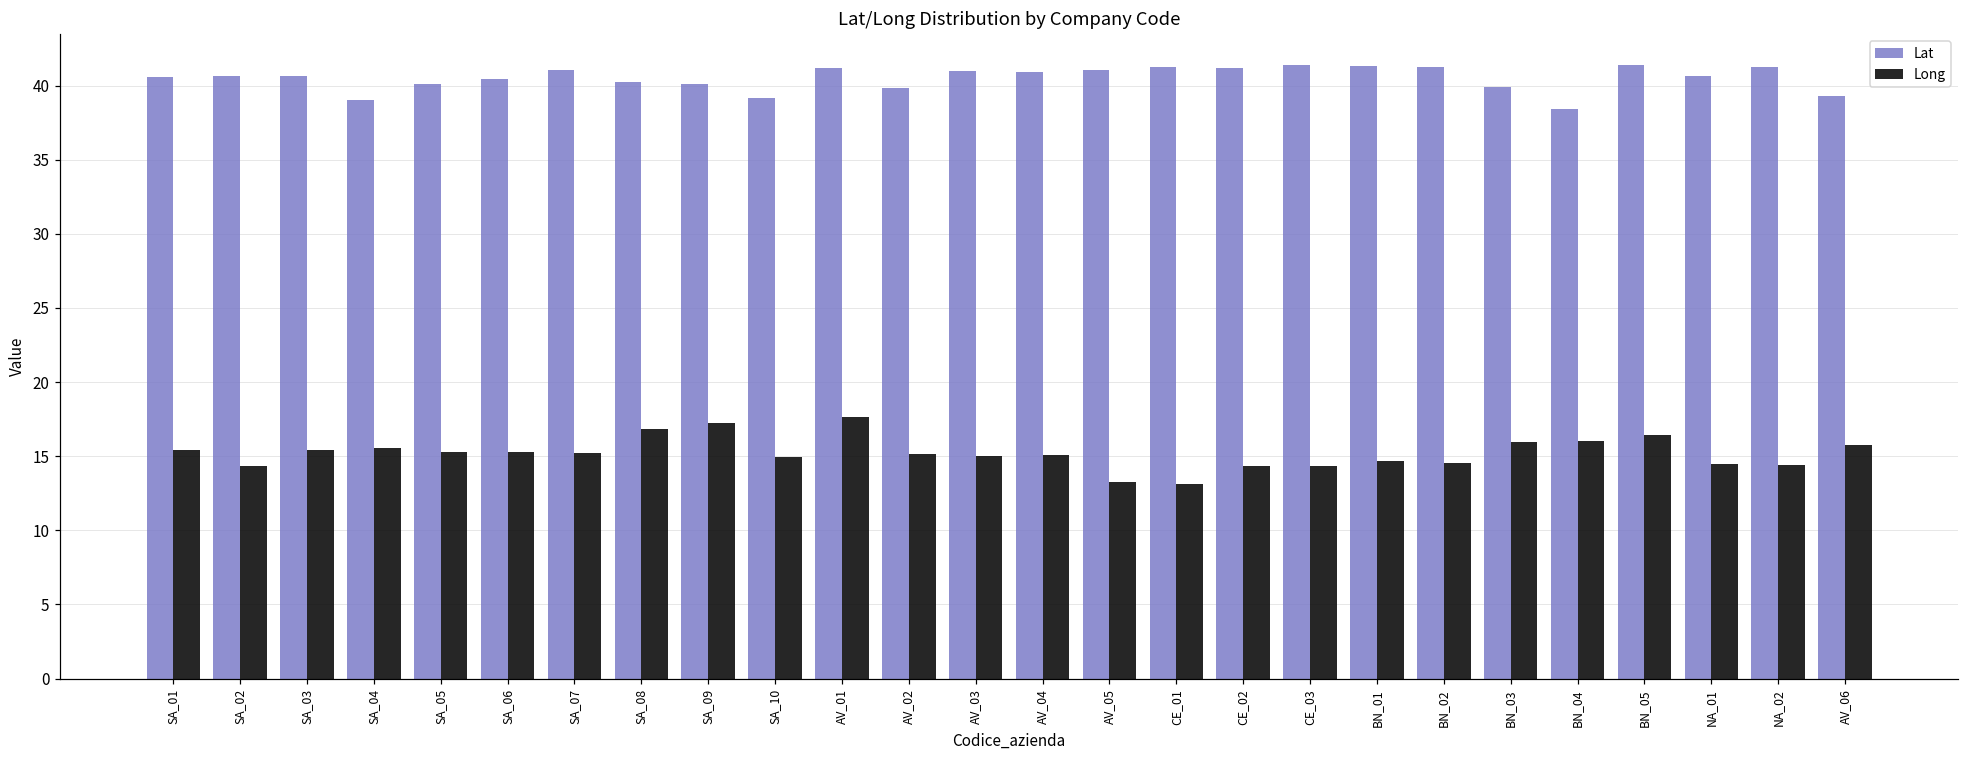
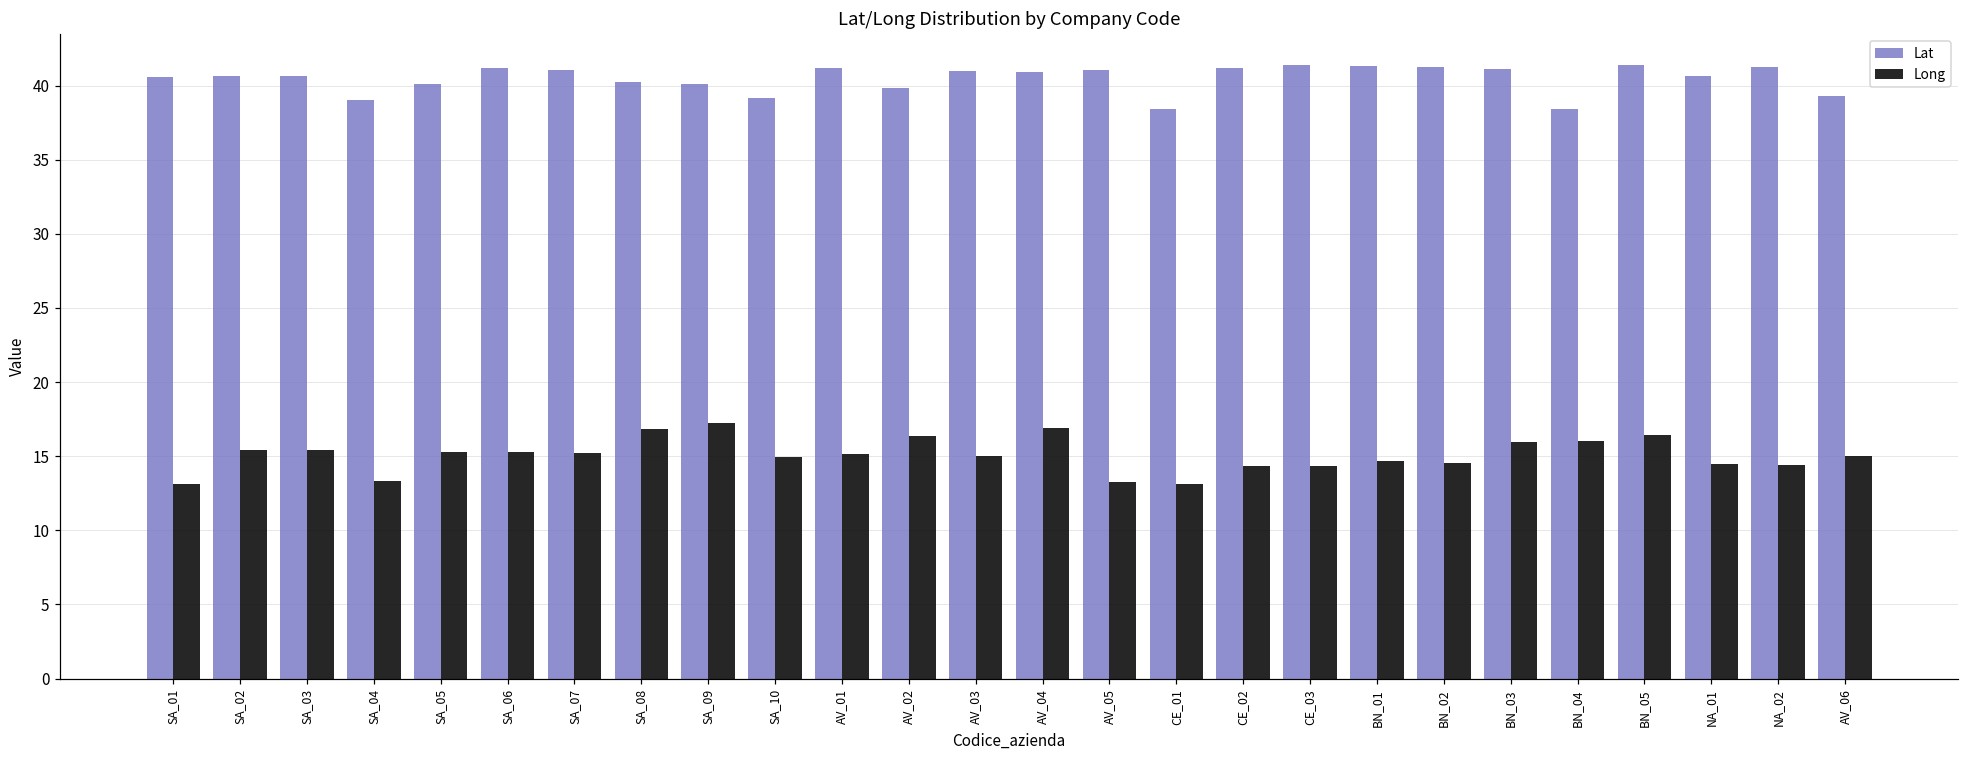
Long, SA_01: 15.4 -> 13.1
Long, SA_02: 14.3 -> 15.4
Long, SA_04: 15.5 -> 13.3
Lat, SA_06: 40.5 -> 41.2
Long, AV_01: 17.6 -> 15.1
Long, AV_02: 15.1 -> 16.4
Long, AV_04: 15.1 -> 16.9
Lat, CE_01: 41.3 -> 38.4
Lat, BN_03: 39.9 -> 41.1
Long, AV_06: 15.7 -> 15.0
